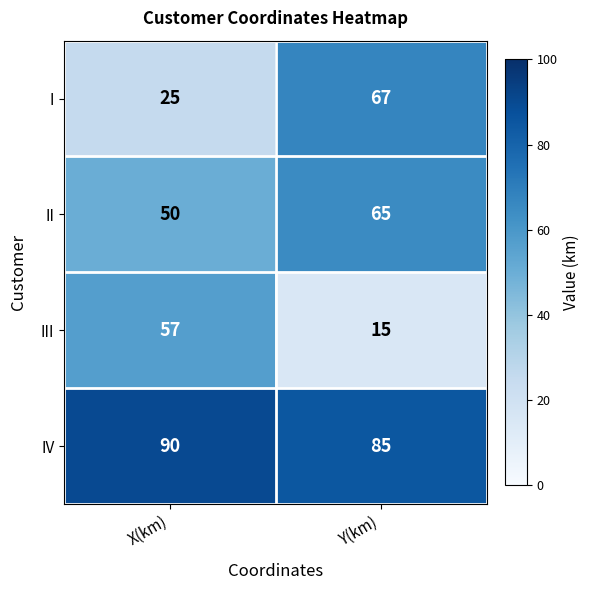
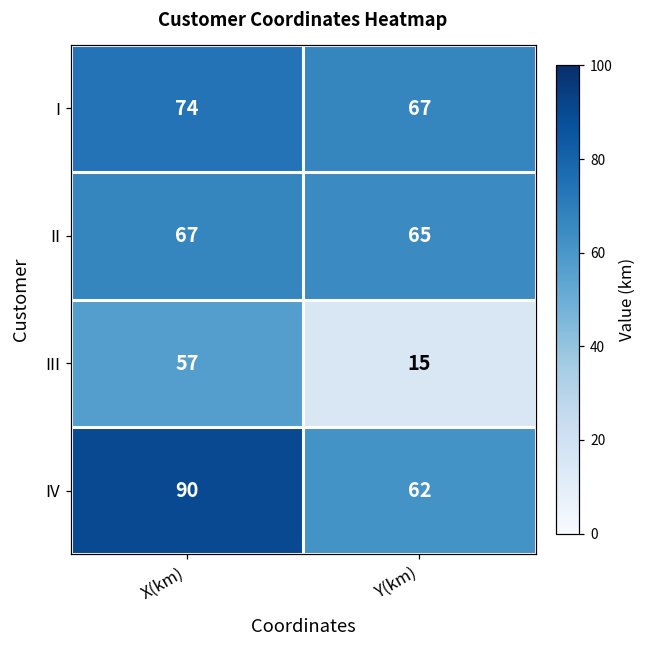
I, X(km): 25 -> 74
II, X(km): 50 -> 67
IV, Y(km): 85 -> 62
